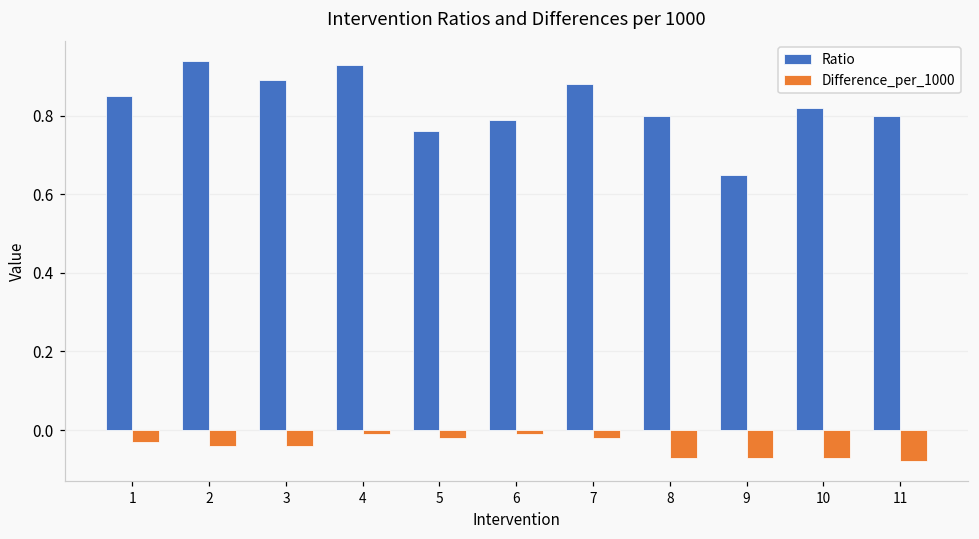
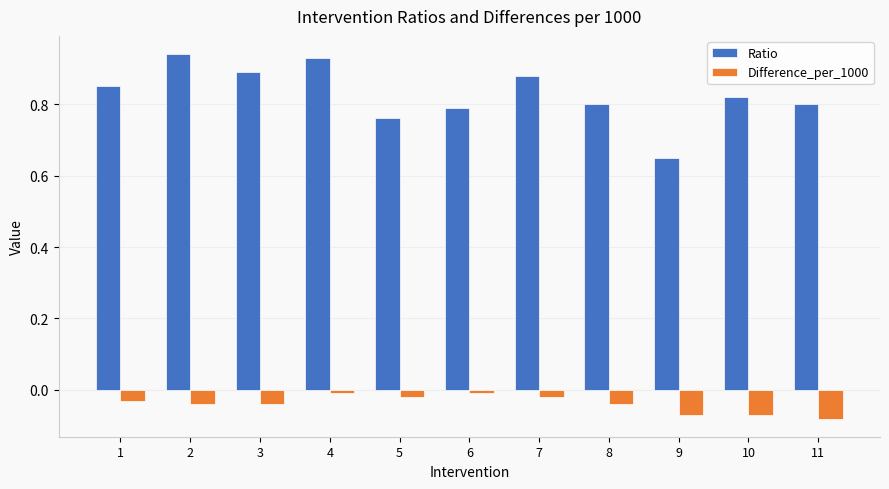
Difference_per_1000, 8: -0.07 -> -0.04
